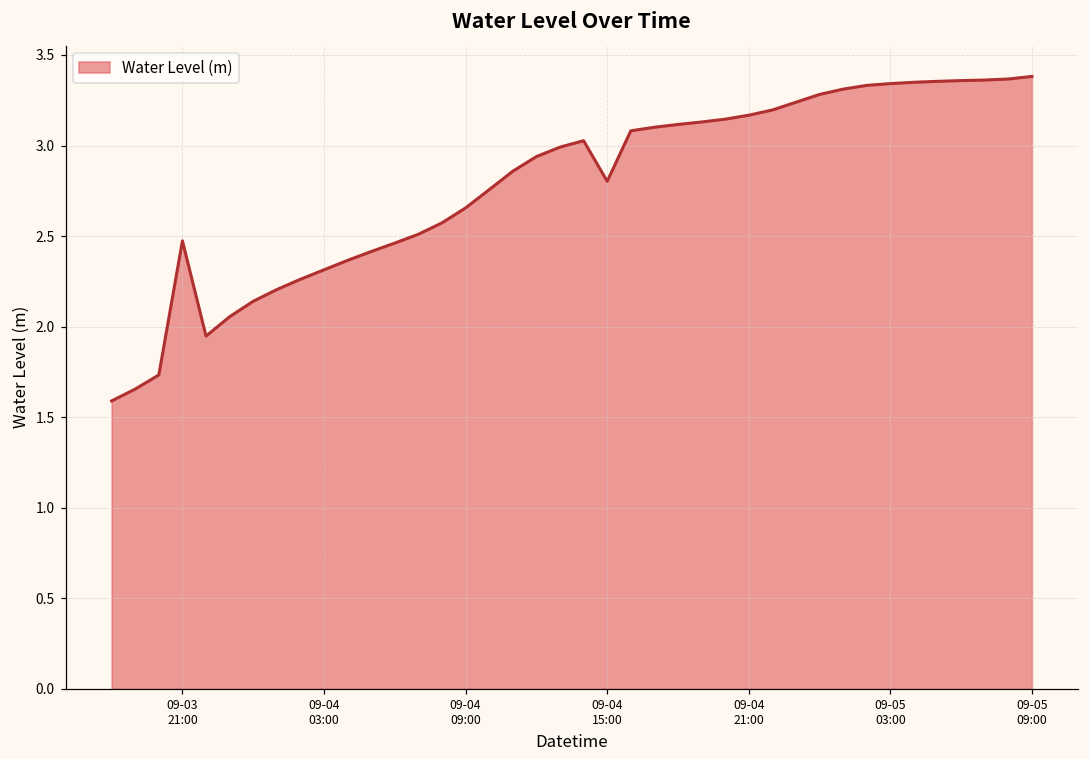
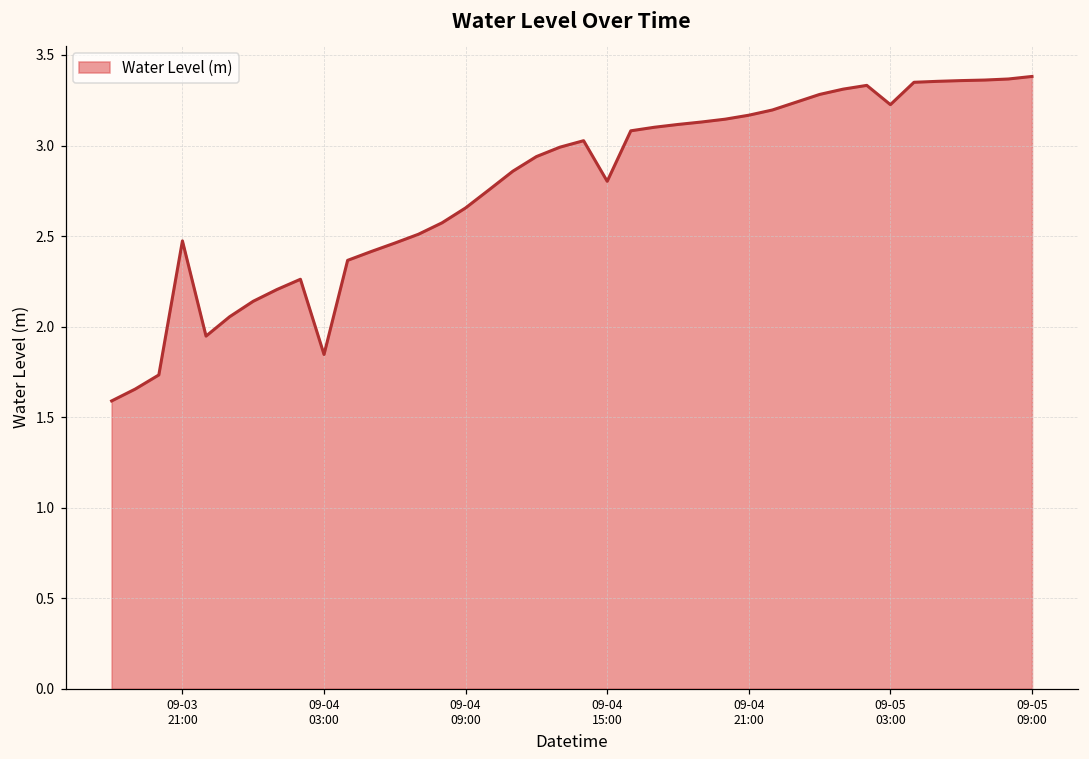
09-04 03:00: 2.31 -> 1.85
09-05 03:00: 3.34 -> 3.23
